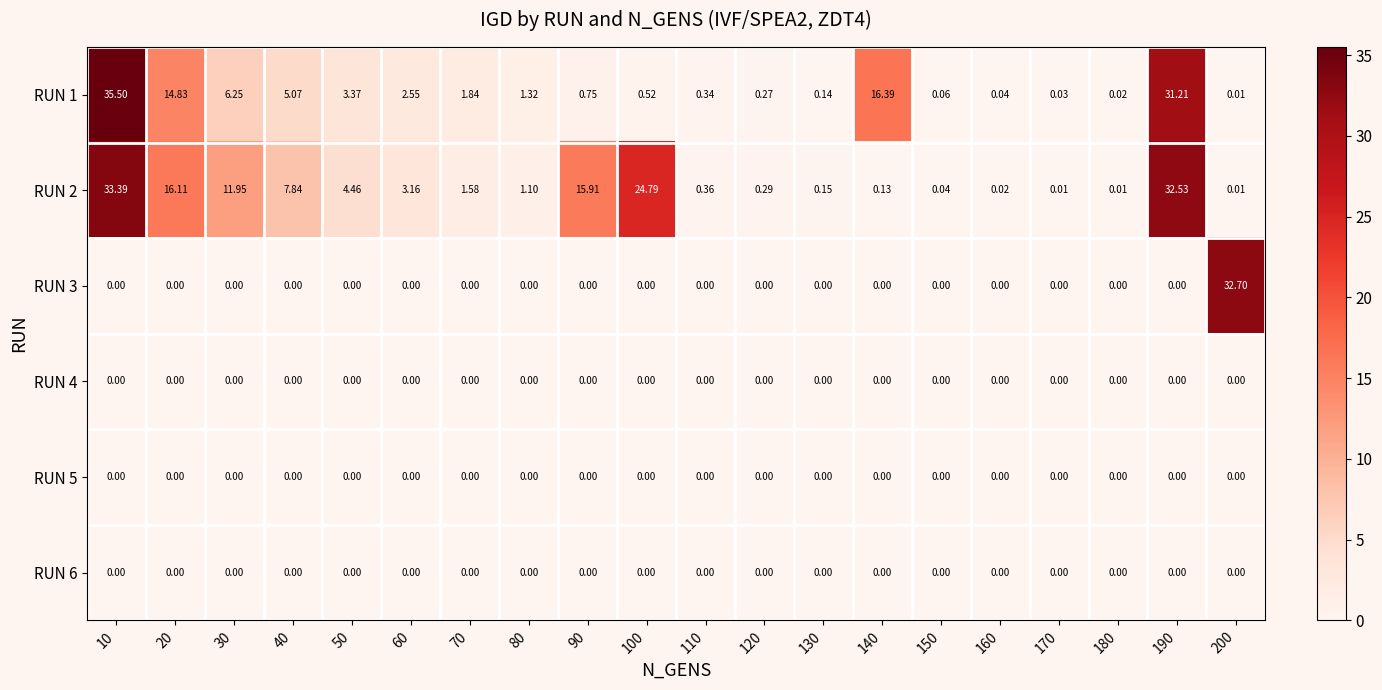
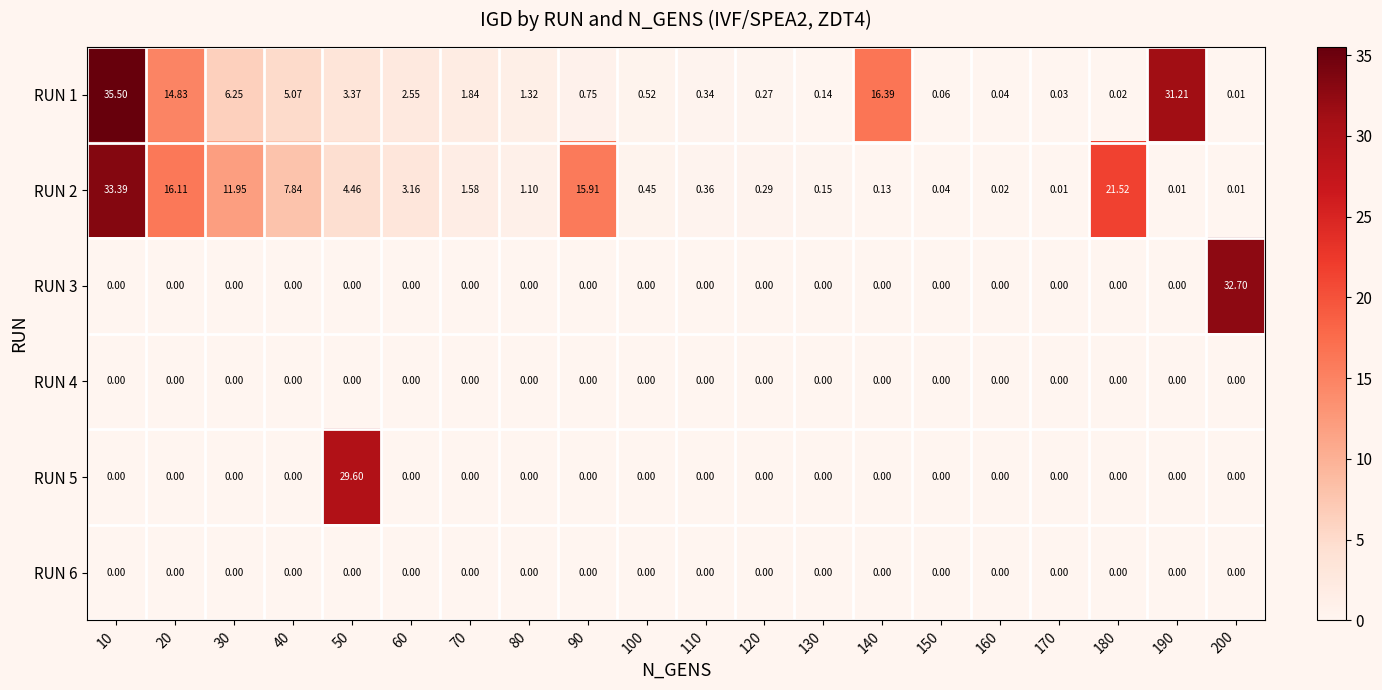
RUN 2, 100: 24.79 -> 0.45
RUN 2, 180: 0.01 -> 21.52
RUN 2, 190: 32.53 -> 0.01
RUN 5, 50: 0.00 -> 29.60
